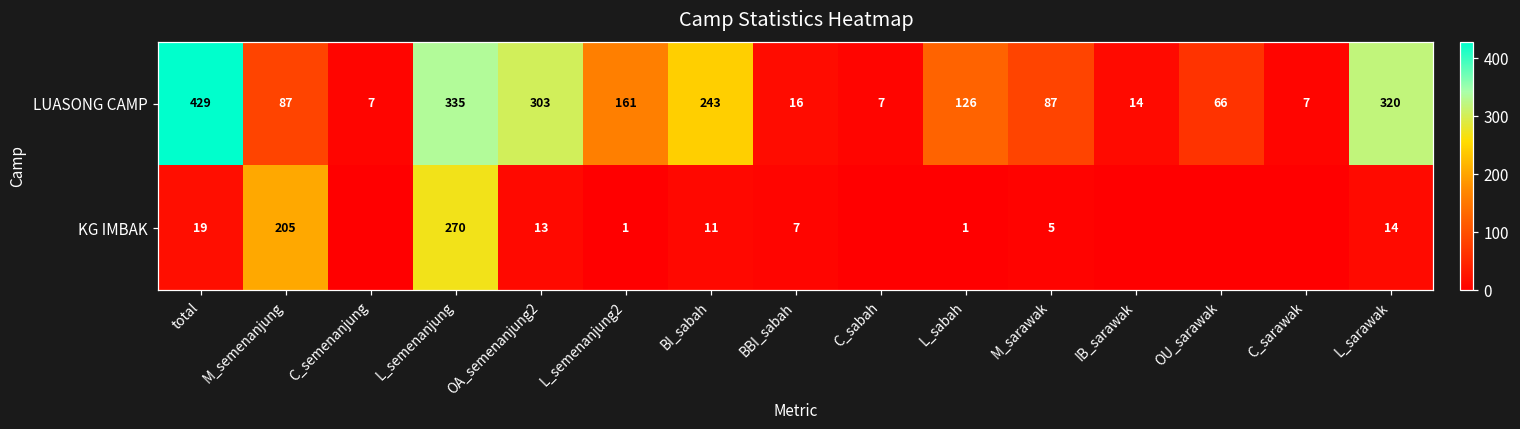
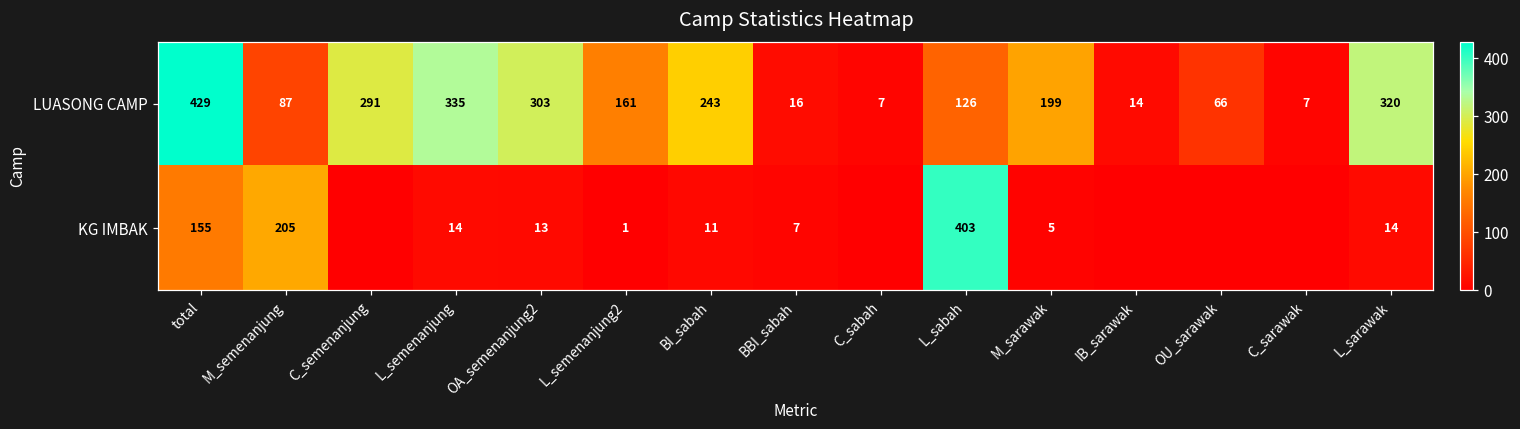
LUASONG CAMP, C_semenanjung: 7 -> 291
LUASONG CAMP, M_sarawak: 87 -> 199
KG IMBAK, total: 19 -> 155
KG IMBAK, L_semenanjung: 270 -> 14
KG IMBAK, L_sabah: 1 -> 403
